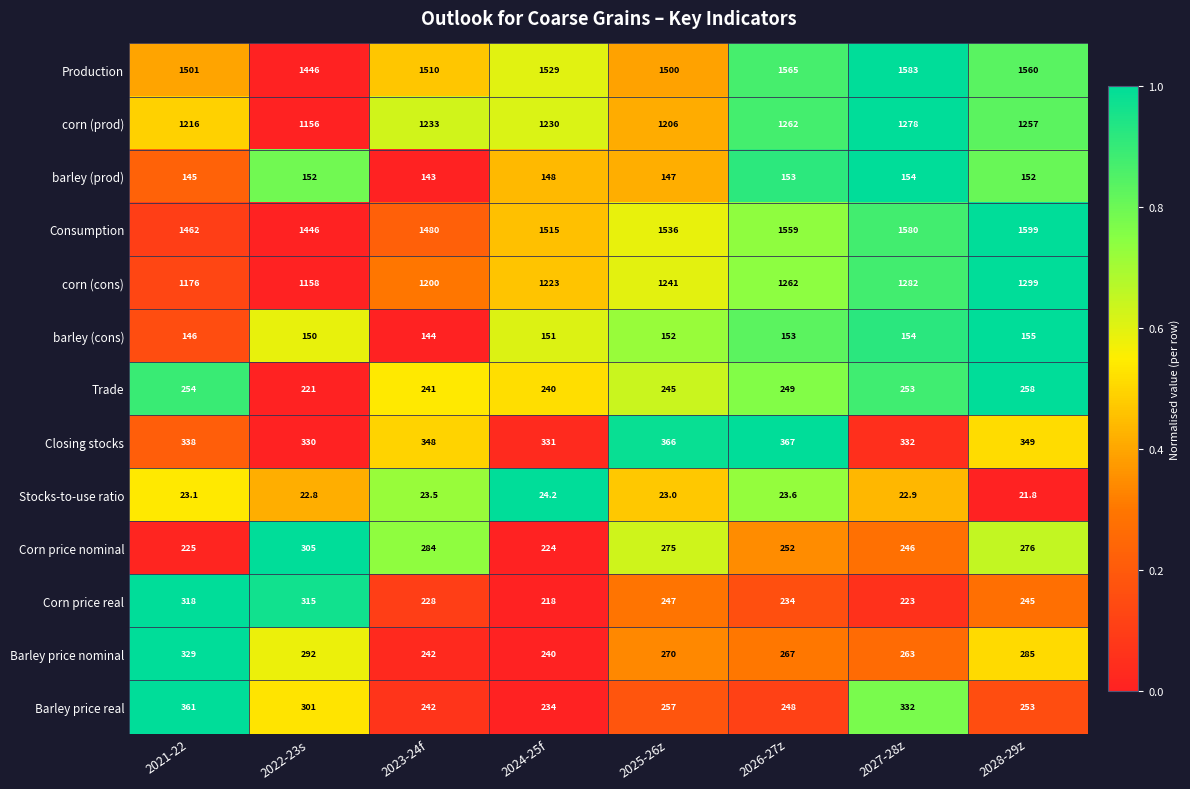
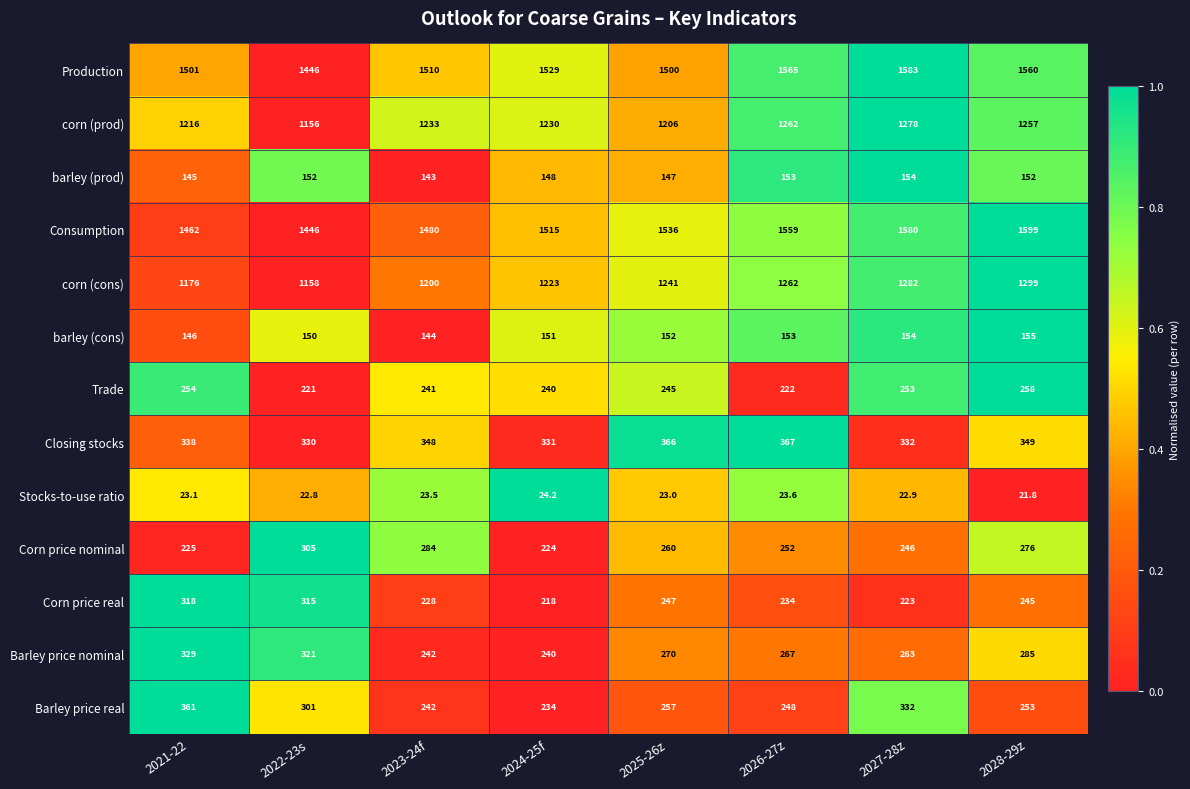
Trade, 2026-27z: 249 -> 222
Corn price nominal, 2025-26z: 275 -> 260
Barley price nominal, 2022-23s: 292 -> 321
